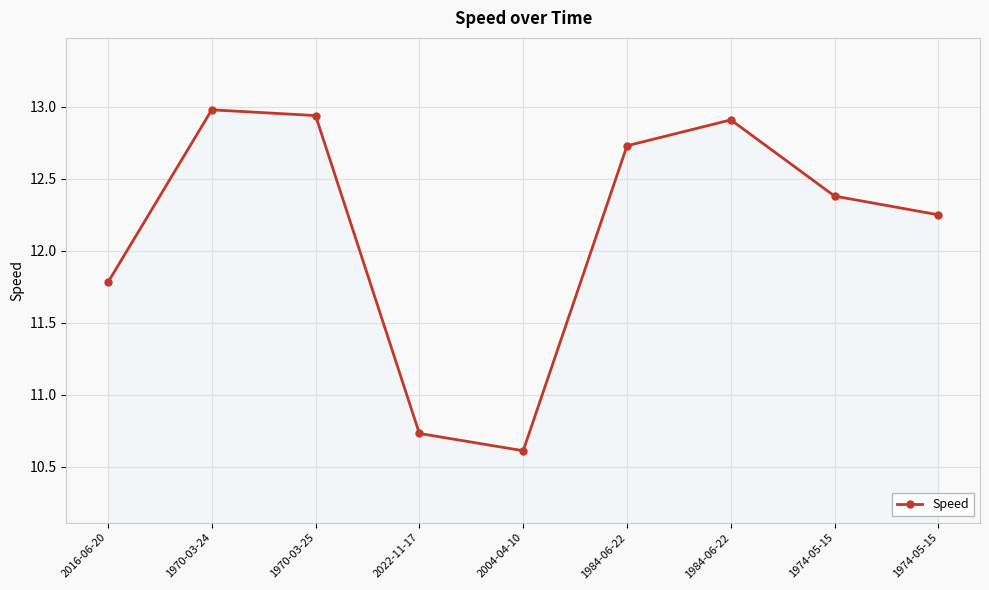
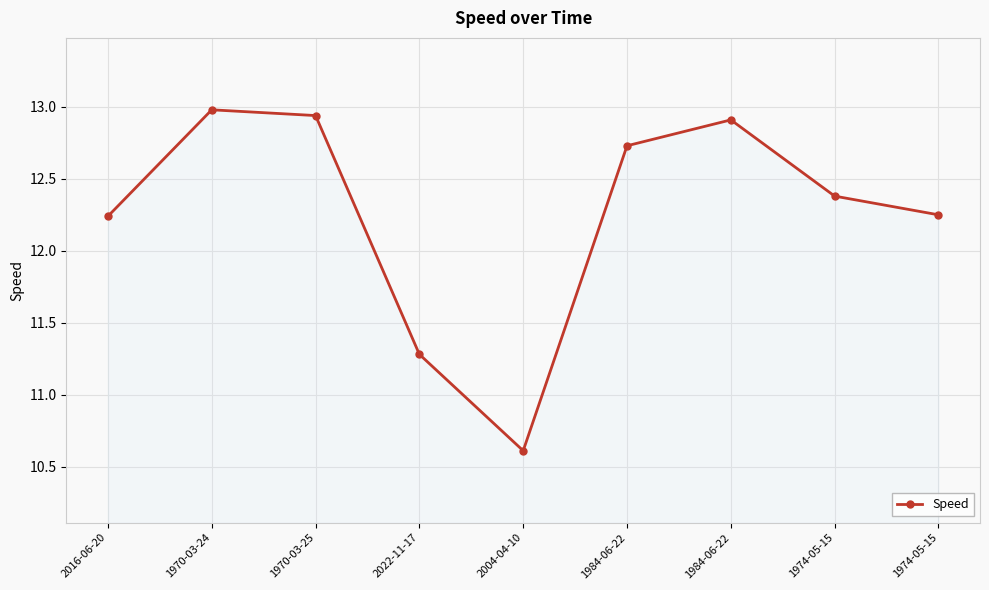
2016-06-20: 11.78 -> 12.24
2022-11-17: 10.73 -> 11.28
